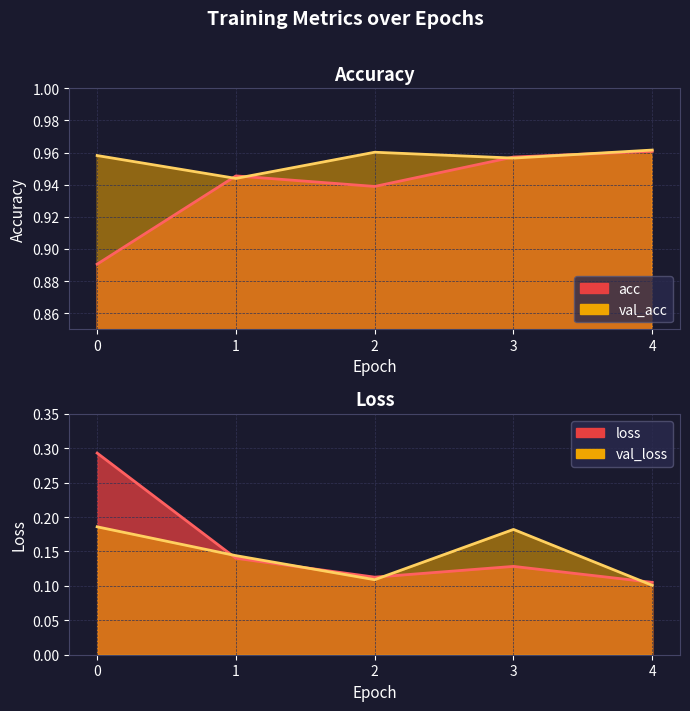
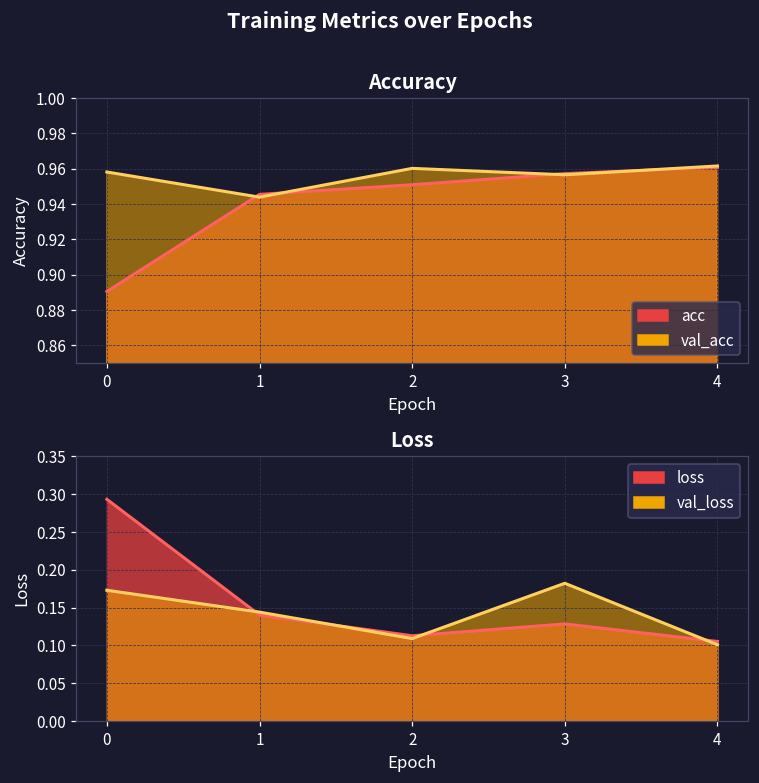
Accuracy, acc, 2: 0.939 -> 0.951
Loss, val_loss, 0: 0.19 -> 0.17
